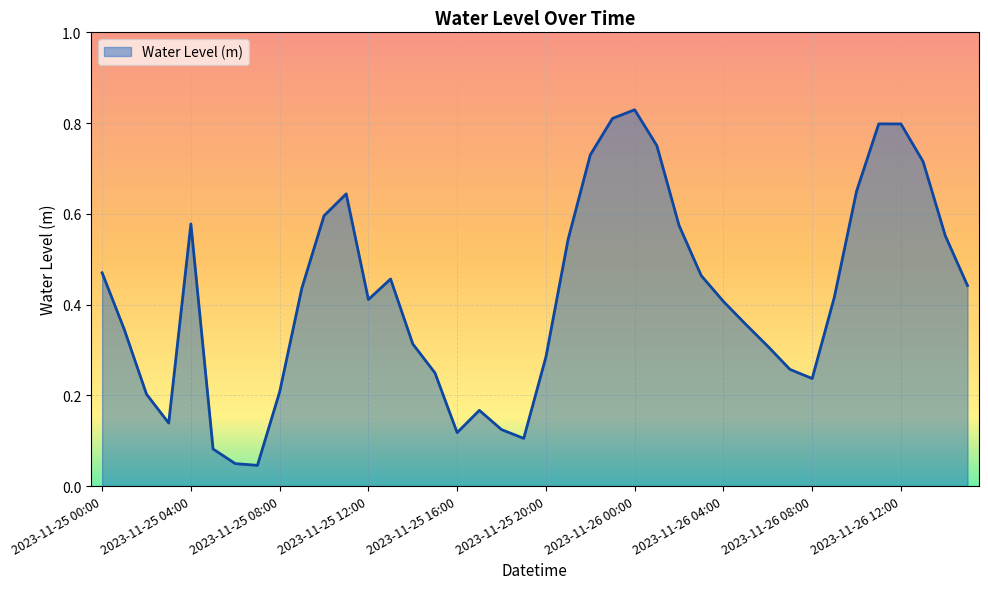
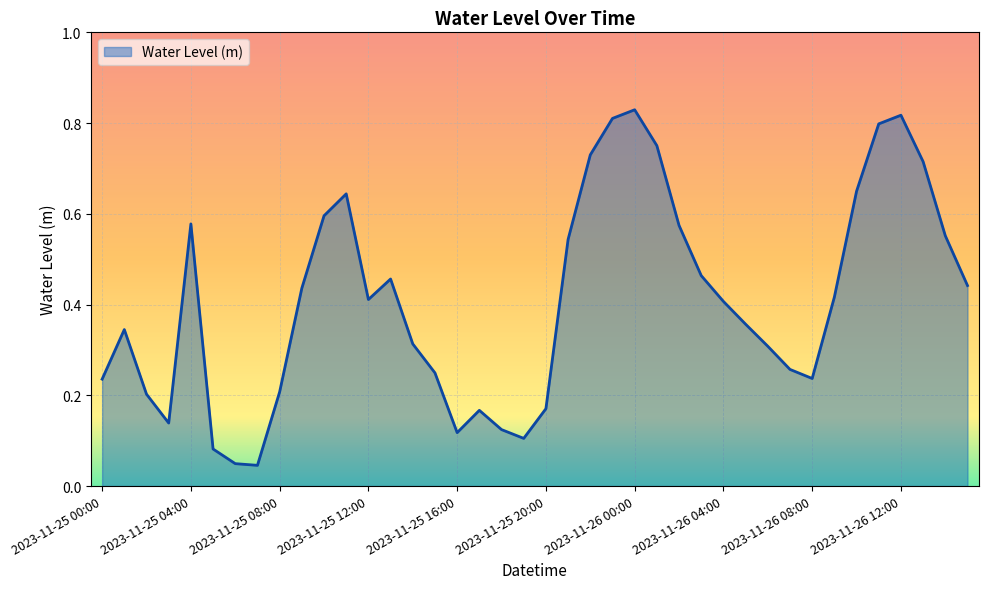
2023-11-25 00:00: 0.47 -> 0.24
2023-11-25 20:00: 0.28 -> 0.17
2023-11-26 12:00: 0.80 -> 0.82
